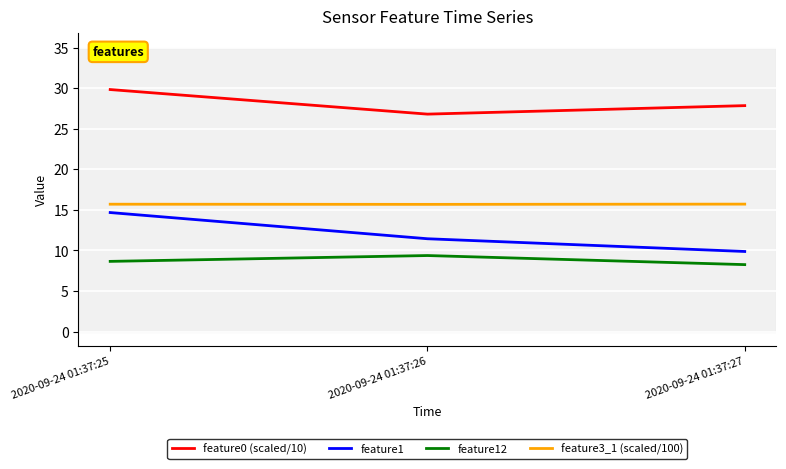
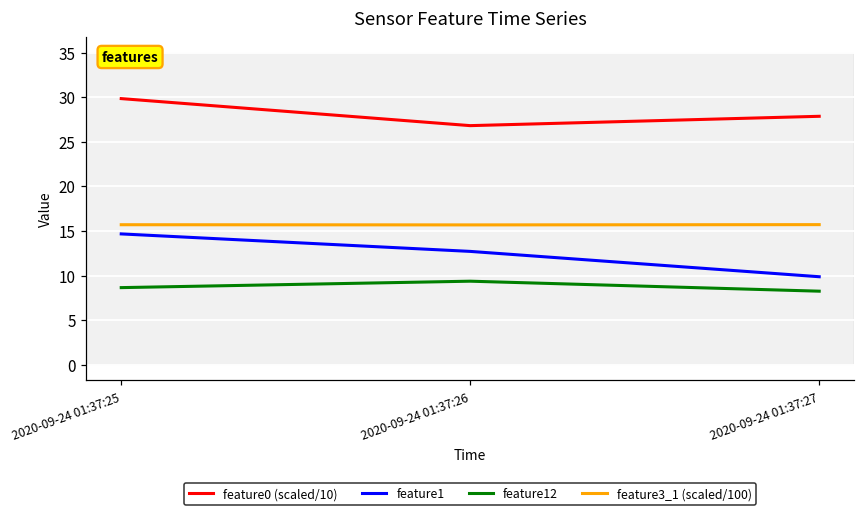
feature1, 2020-09-24 01:37:26: 11 -> 13
